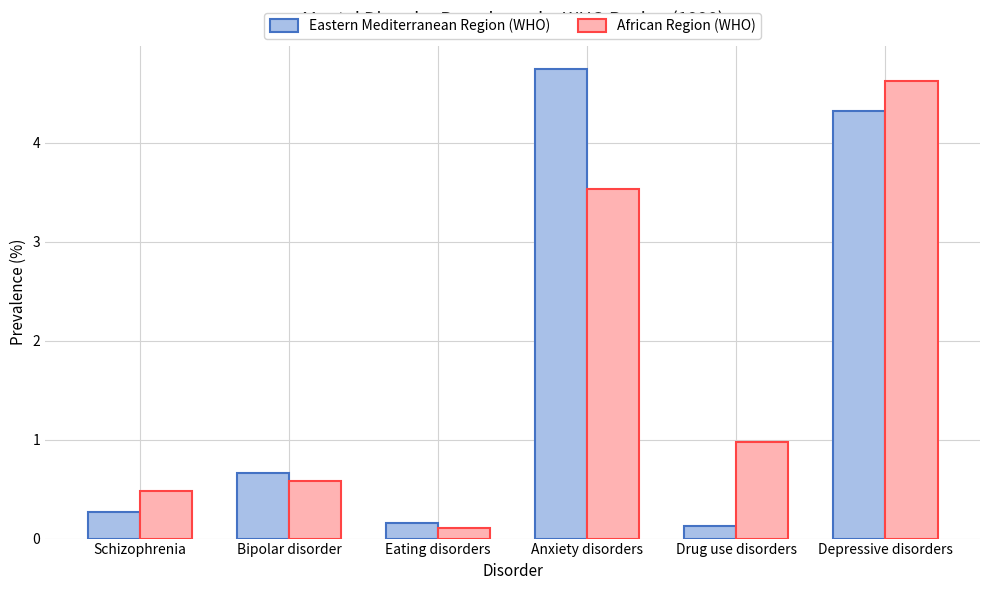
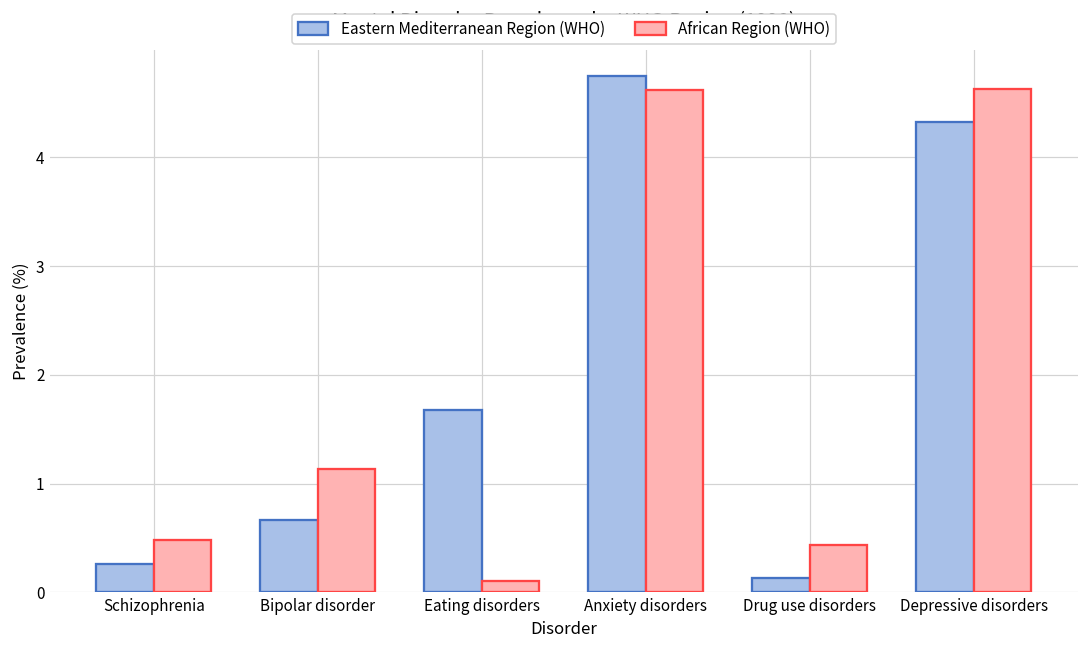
African Region (WHO), Bipolar disorder: 0.6 -> 1.1
Eastern Mediterranean Region (WHO), Eating disorders: 0.2 -> 1.7
African Region (WHO), Anxiety disorders: 3.5 -> 4.6
African Region (WHO), Drug use disorders: 1.0 -> 0.4
